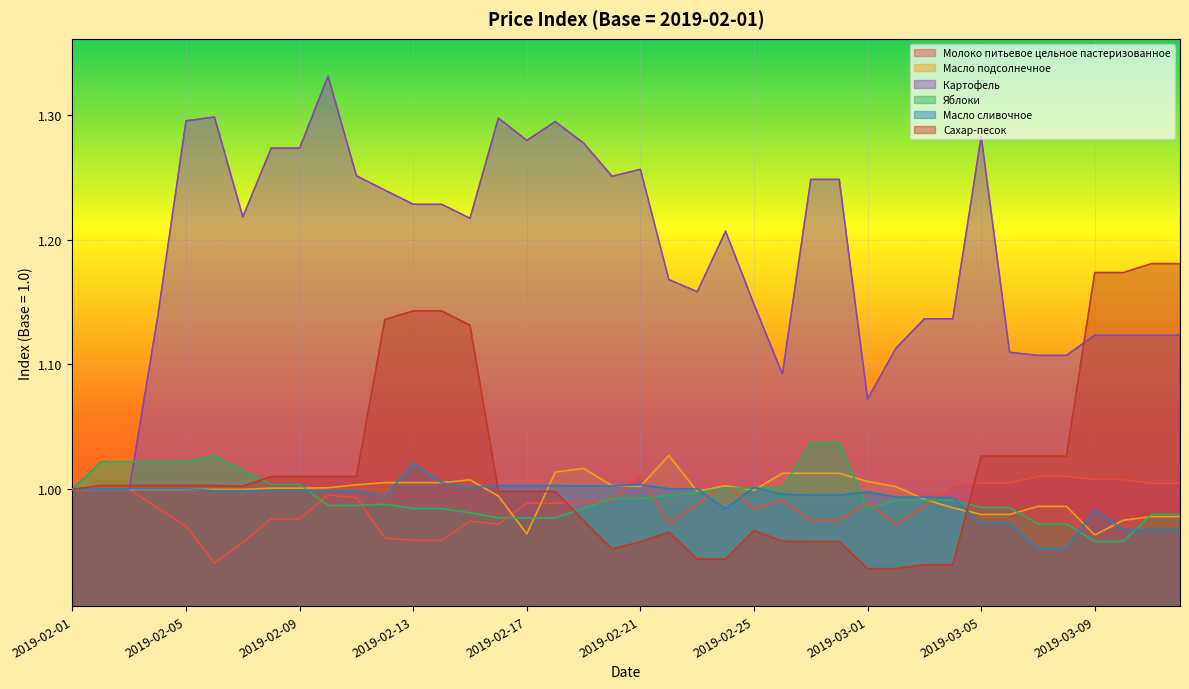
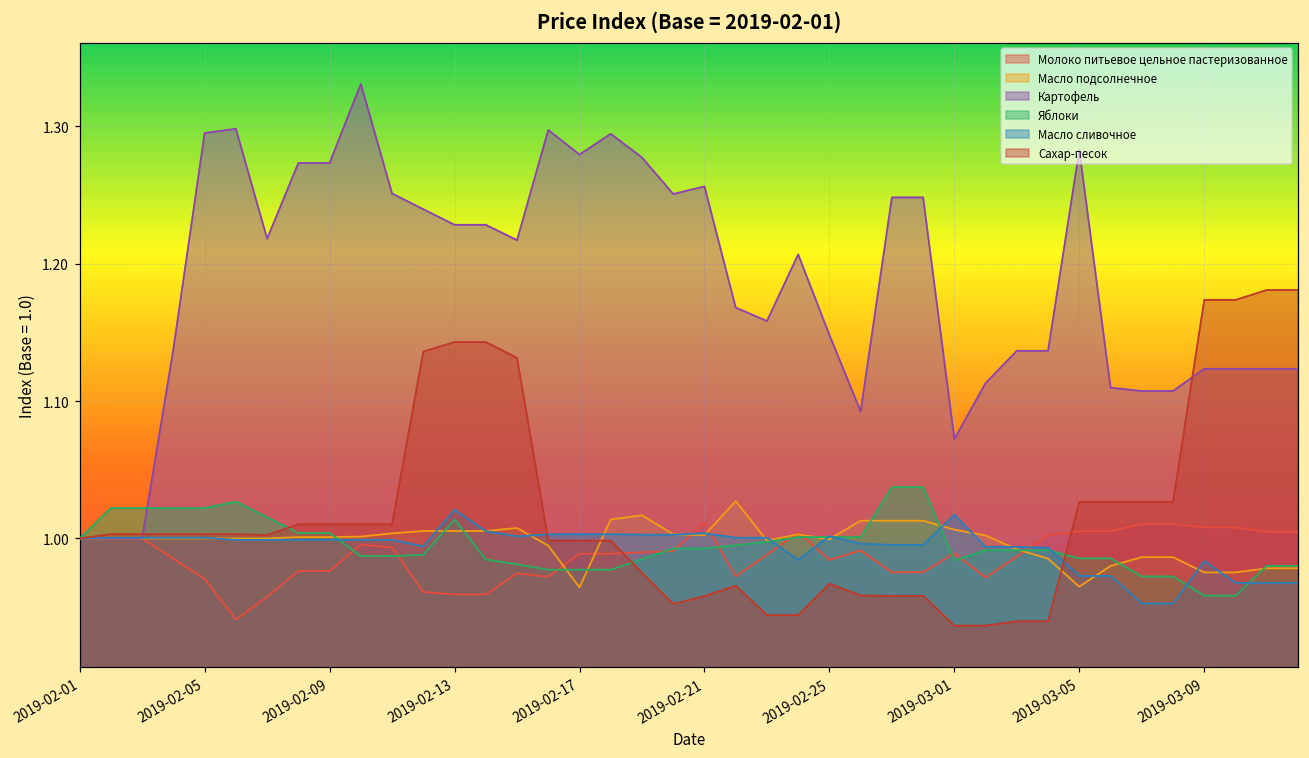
Яблоки, 2019-02-13: 0.985 -> 1.014
Масло сливочное, 2019-03-01: 0.998 -> 1.017
Масло подсолнечное, 2019-03-05: 0.980 -> 0.965
Масло подсолнечное, 2019-03-09: 0.964 -> 0.975
